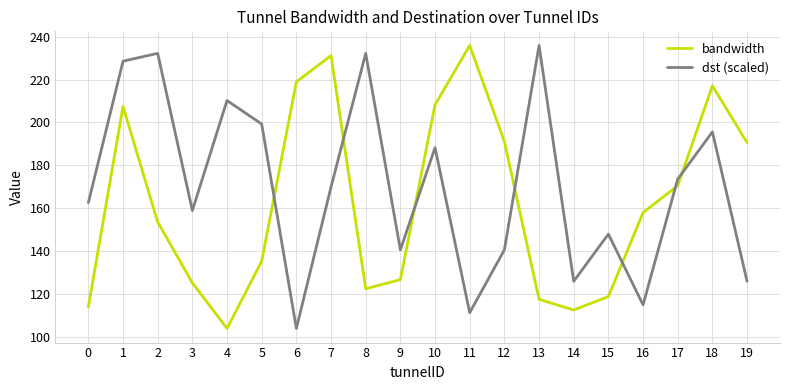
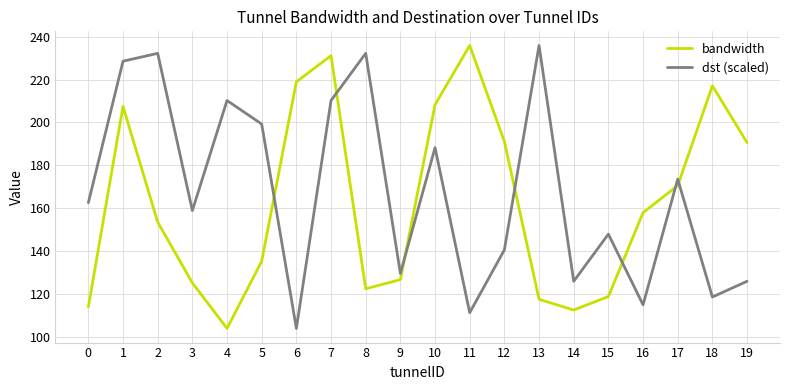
dst (scaled), 7: 170 -> 210
dst (scaled), 9: 141 -> 130
dst (scaled), 18: 196 -> 119
